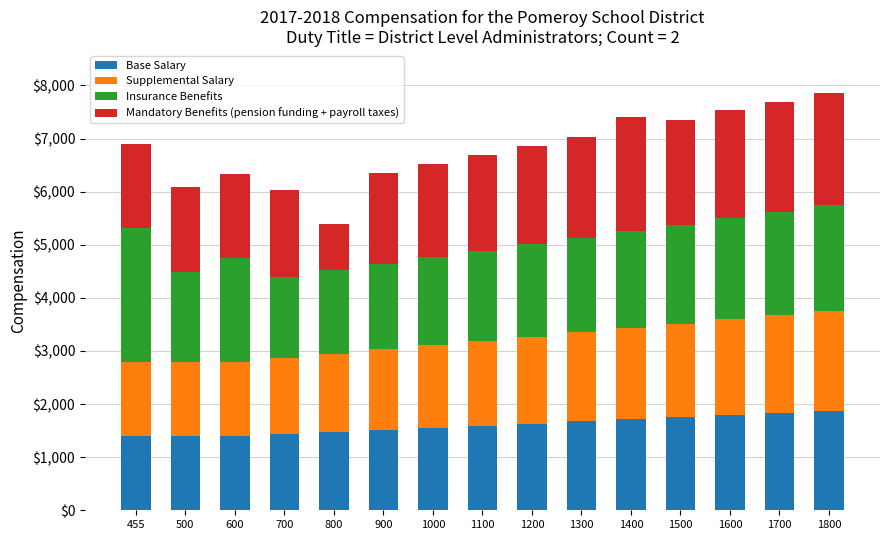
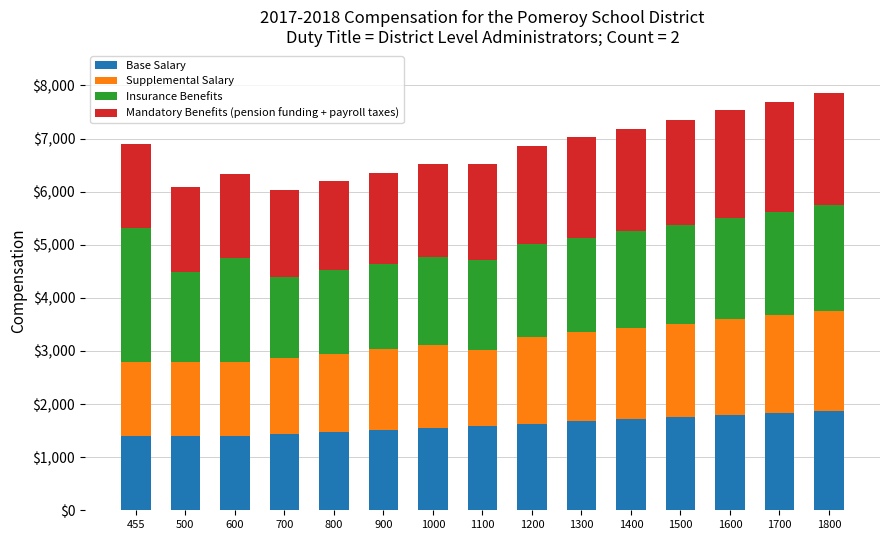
Mandatory Benefits (pension funding + payroll taxes), 800: $900 -> $1,700
Supplemental Salary, 1100: $1,600 -> $1,400
Mandatory Benefits (pension funding + payroll taxes), 1400: $2,200 -> $1,900
